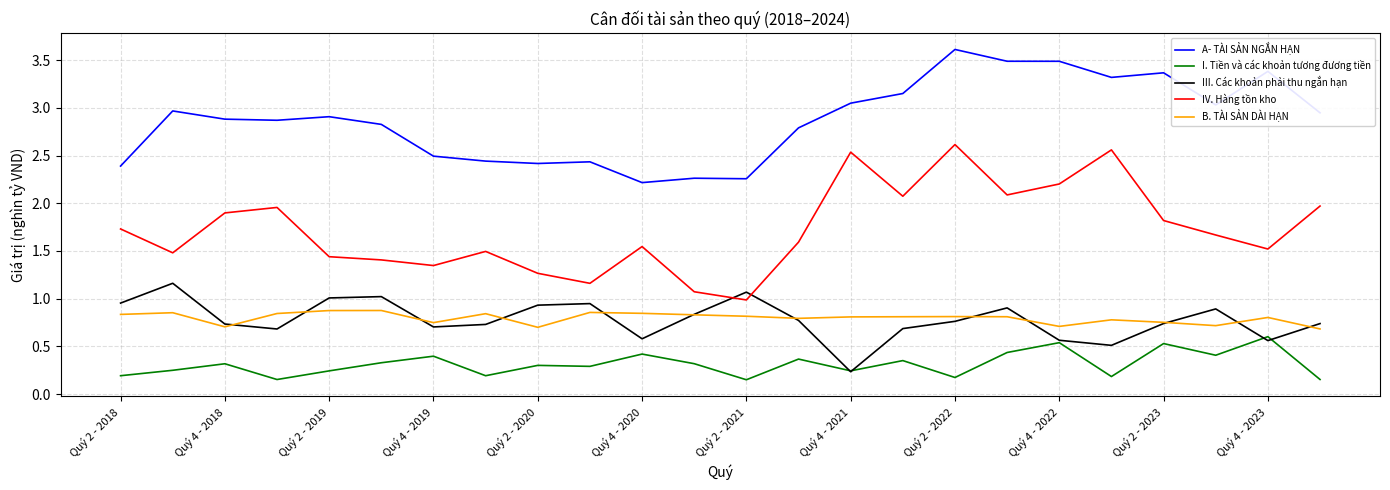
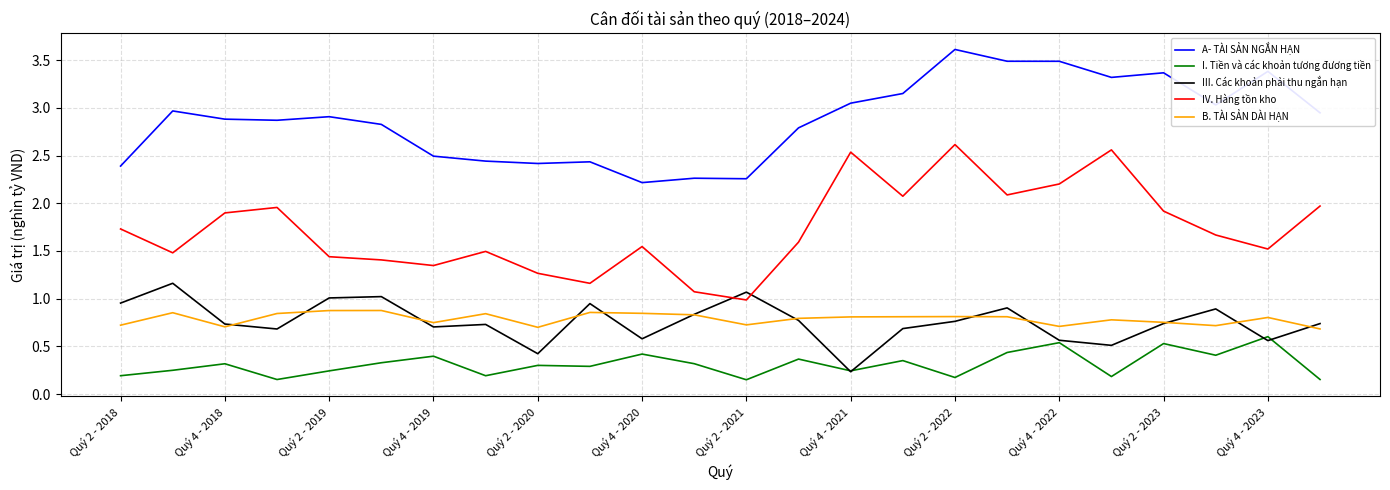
B. TÀI SẢN DÀI HẠN, Quý 2 - 2018: 0.8 -> 0.7
III. Các khoản phải thu ngắn hạn, Quý 2 - 2020: 0.9 -> 0.4
B. TÀI SẢN DÀI HẠN, Quý 2 - 2021: 0.8 -> 0.7
IV. Hàng tồn kho, Quý 2 - 2023: 1.8 -> 1.9
